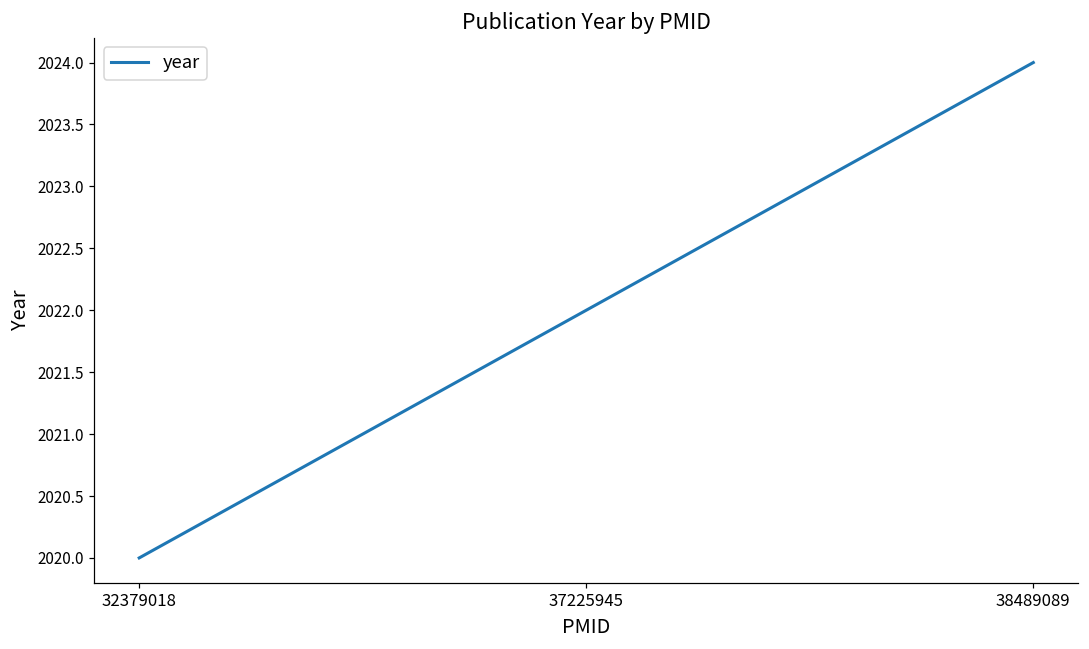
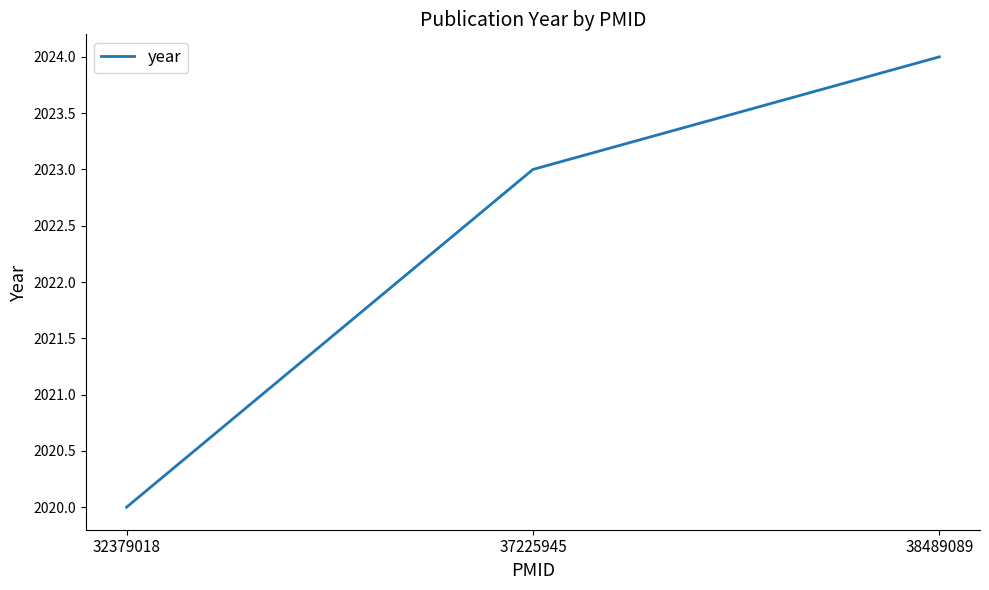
37225945: 2022 -> 2023
